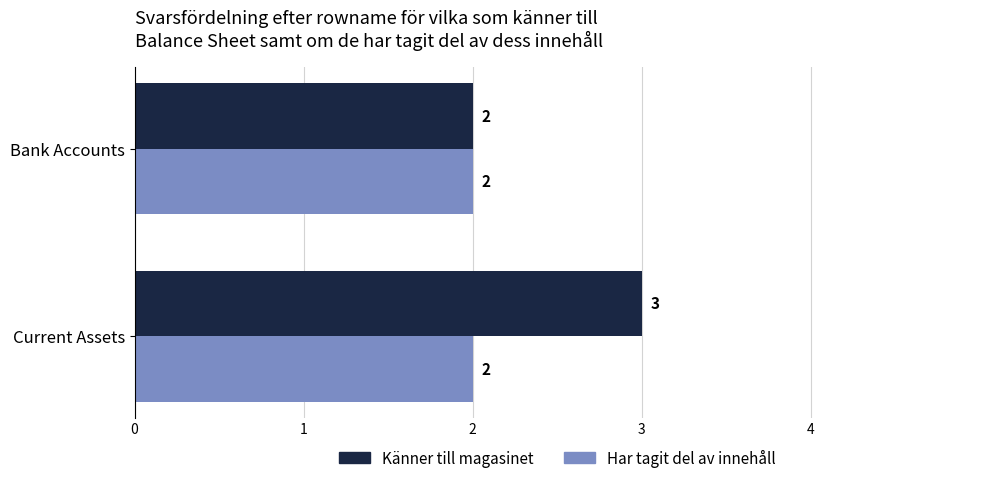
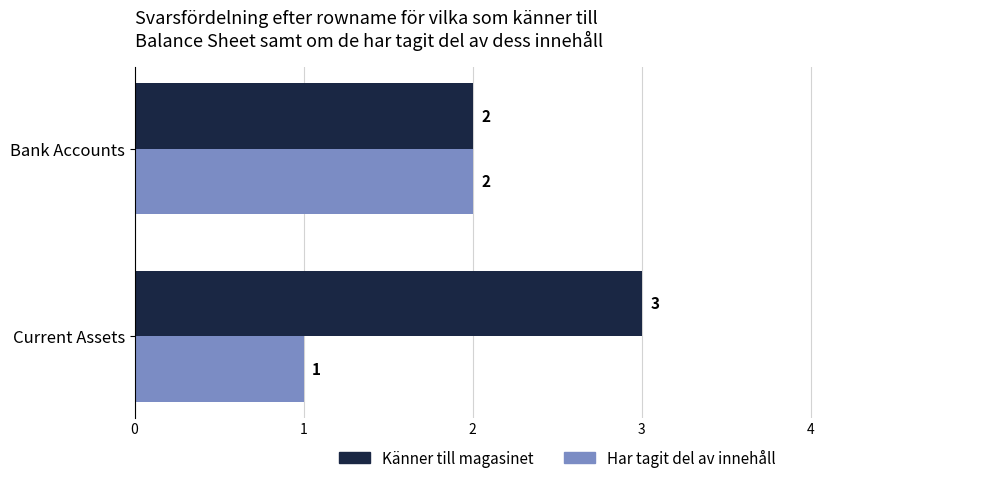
Har tagit del av innehåll, Current Assets: 2 -> 1
